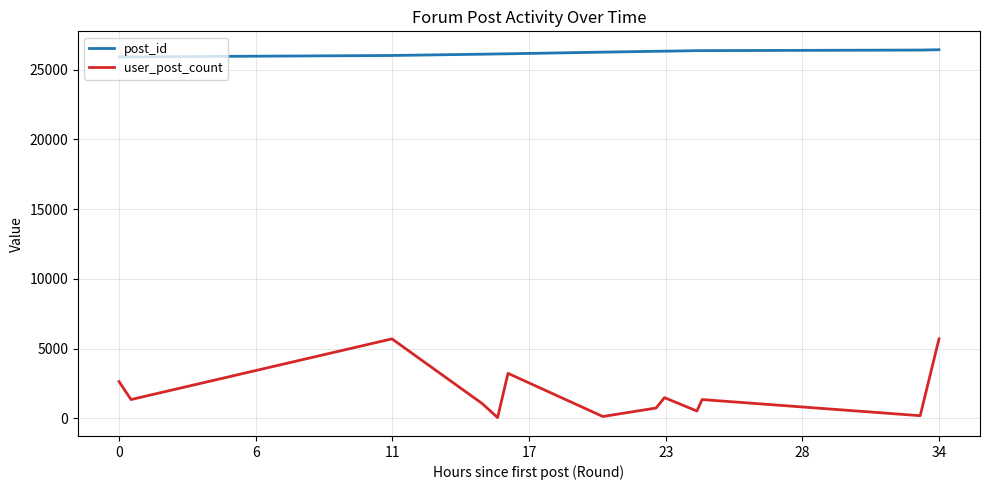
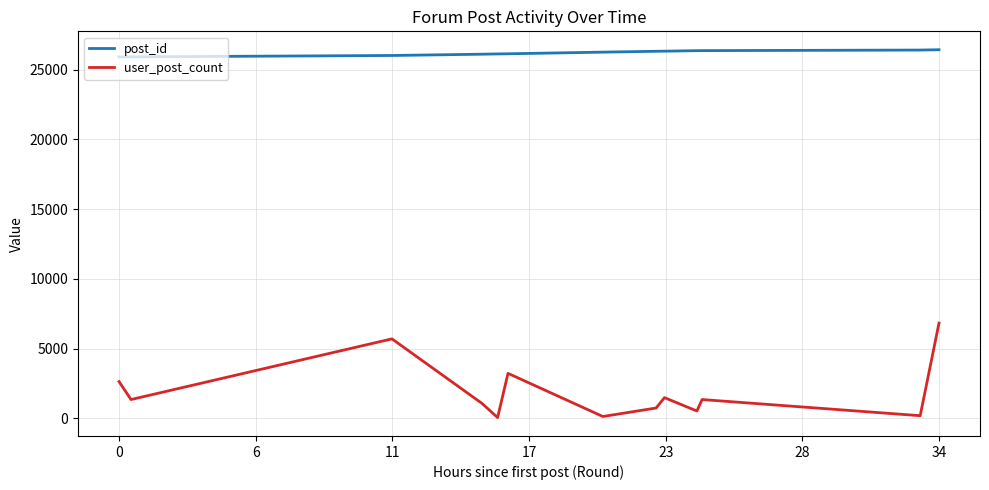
user_post_count, 34: 5700 -> 6800
